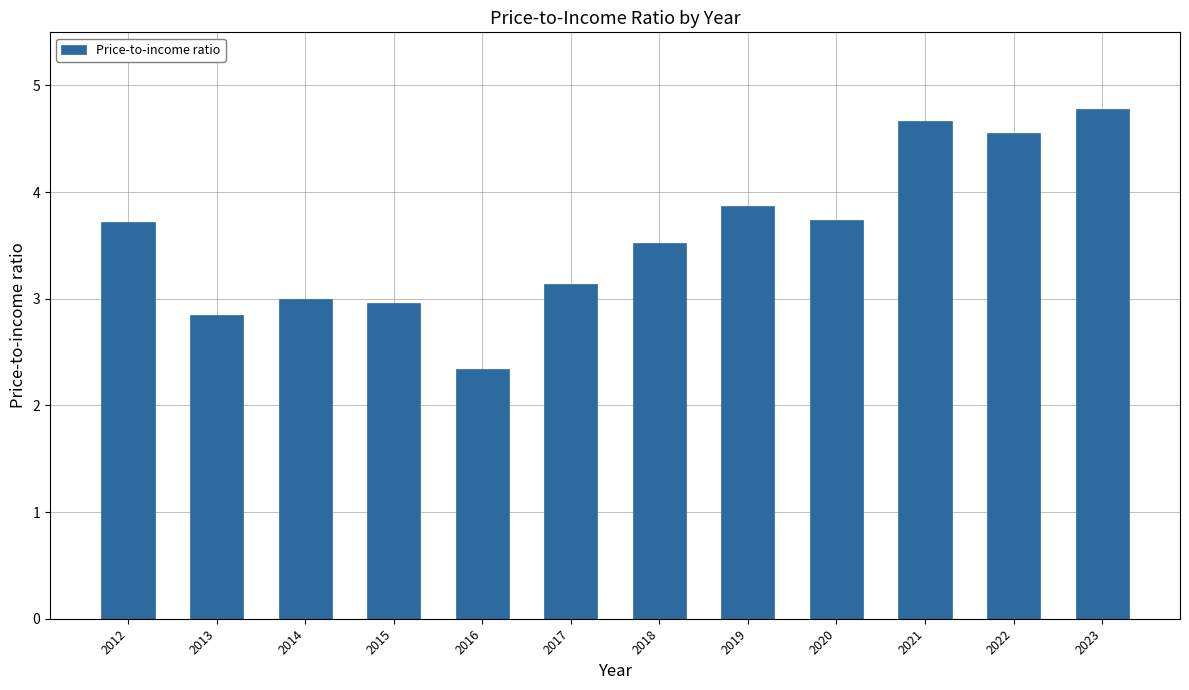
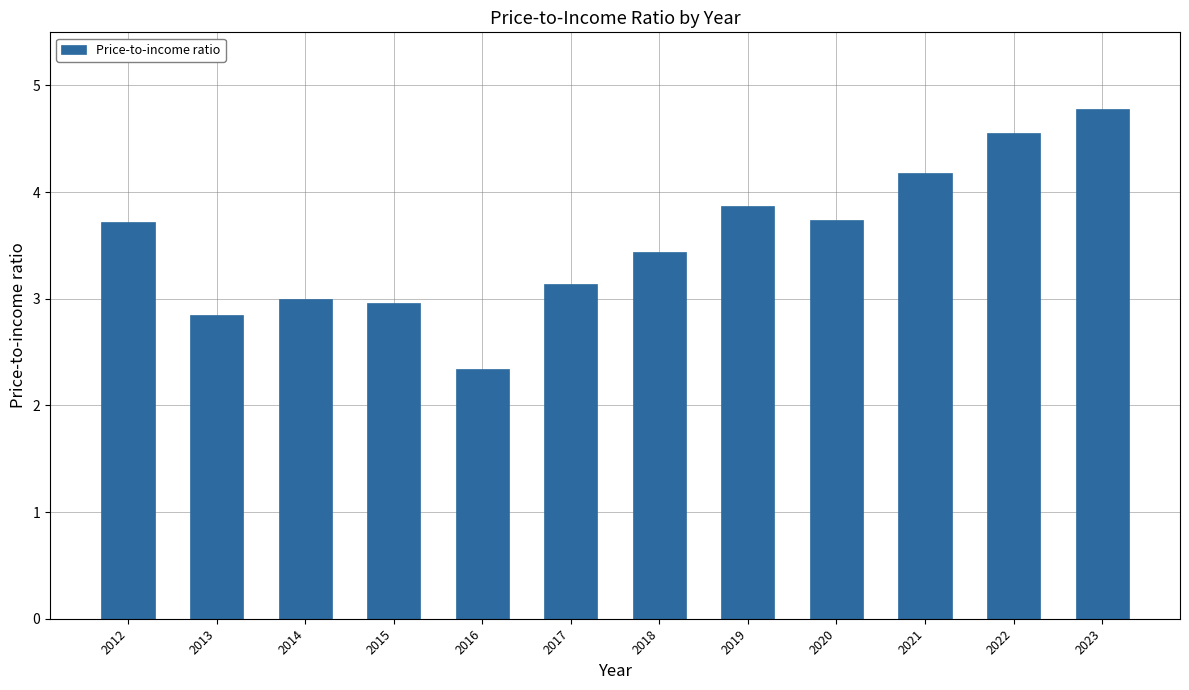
2018: 3.52 -> 3.43
2021: 4.67 -> 4.18
